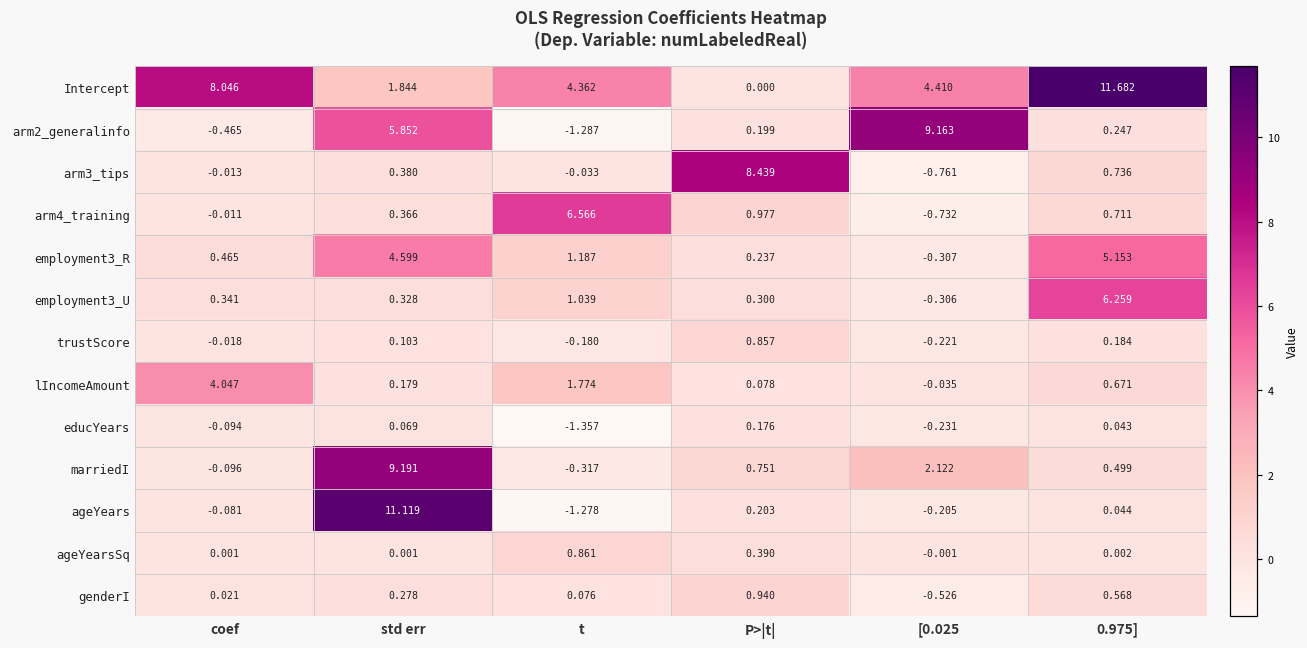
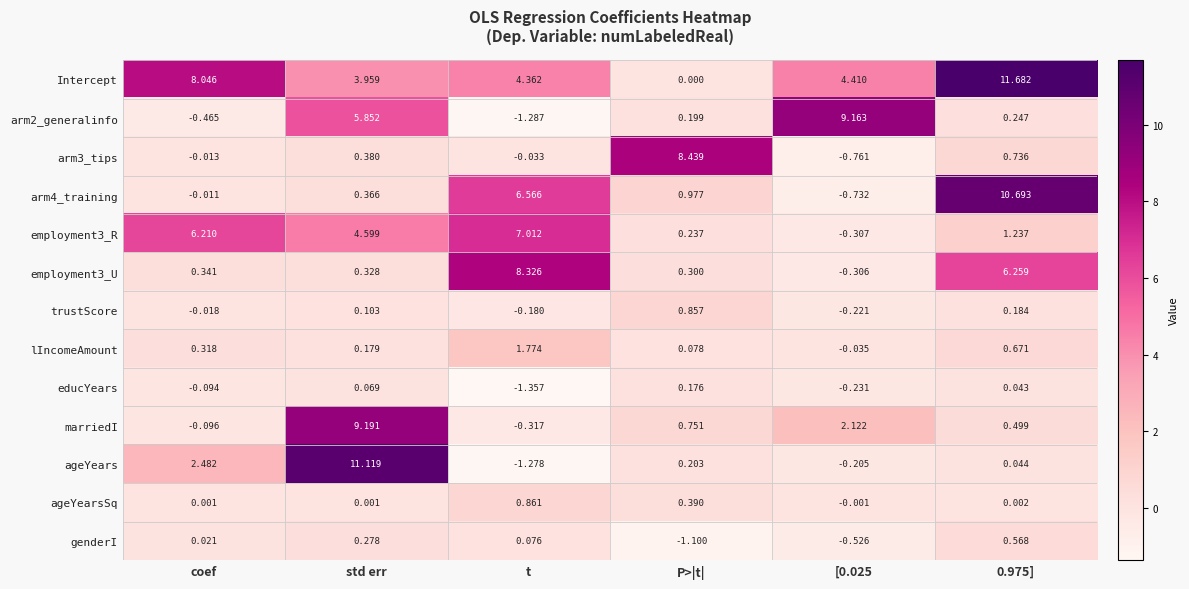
Intercept, std err: 1.844 -> 3.959
arm4_training, 0.975]: 0.711 -> 10.693
employment3_R, coef: 0.465 -> 6.210
employment3_R, t: 1.187 -> 7.012
employment3_R, 0.975]: 5.153 -> 1.237
employment3_U, t: 1.039 -> 8.326
lIncomeAmount, coef: 4.047 -> 0.318
ageYears, coef: -0.081 -> 2.482
genderI, P>|t|: 0.940 -> -1.100
